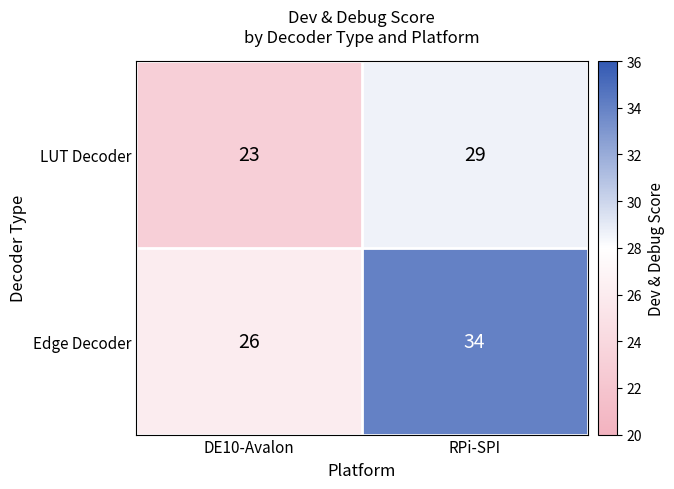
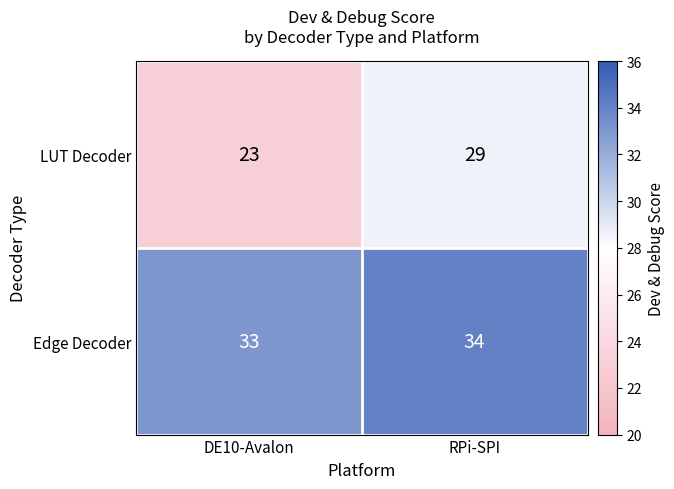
Edge Decoder, DE10-Avalon: 26 -> 33
